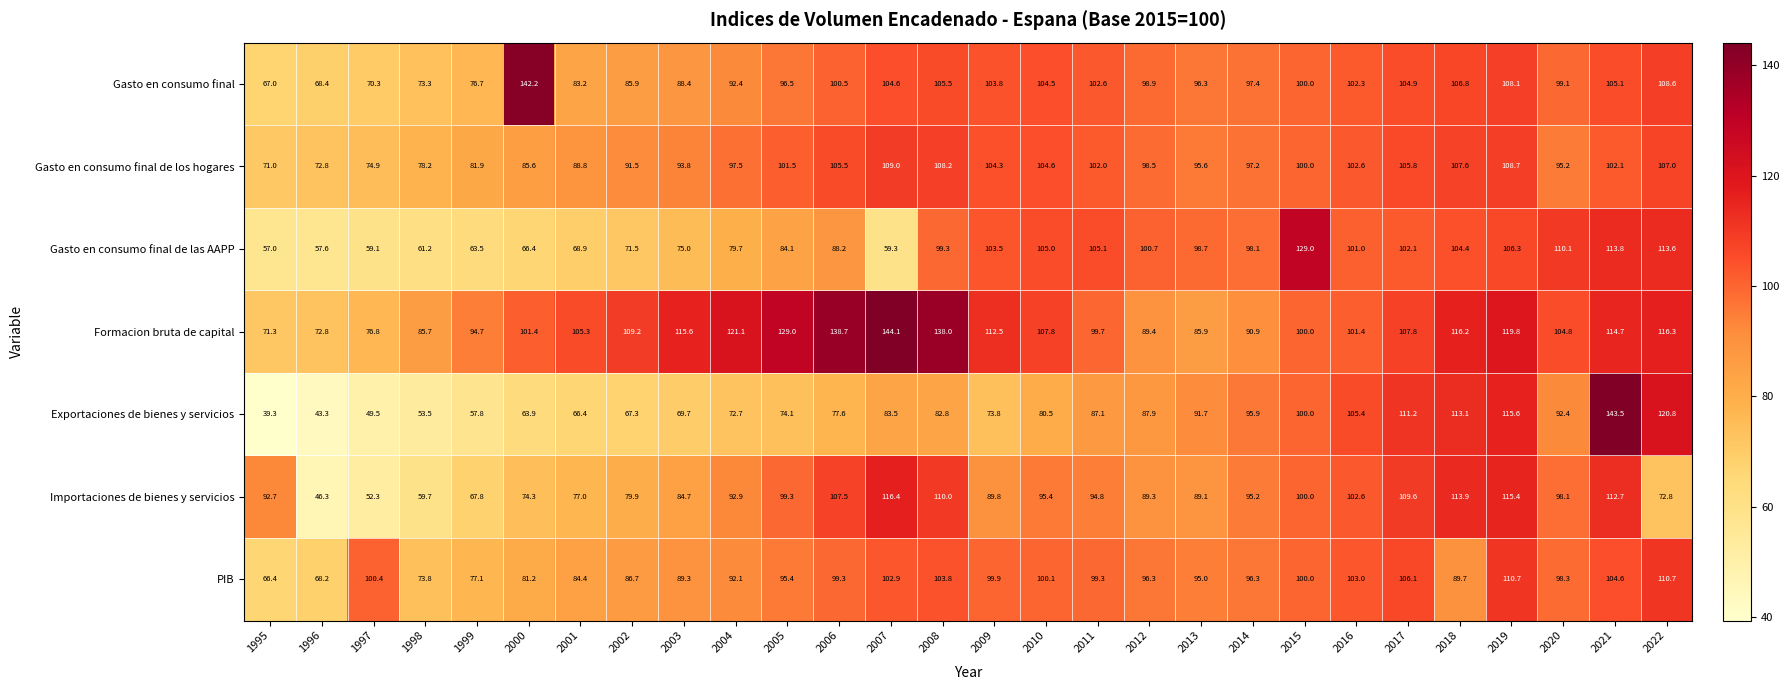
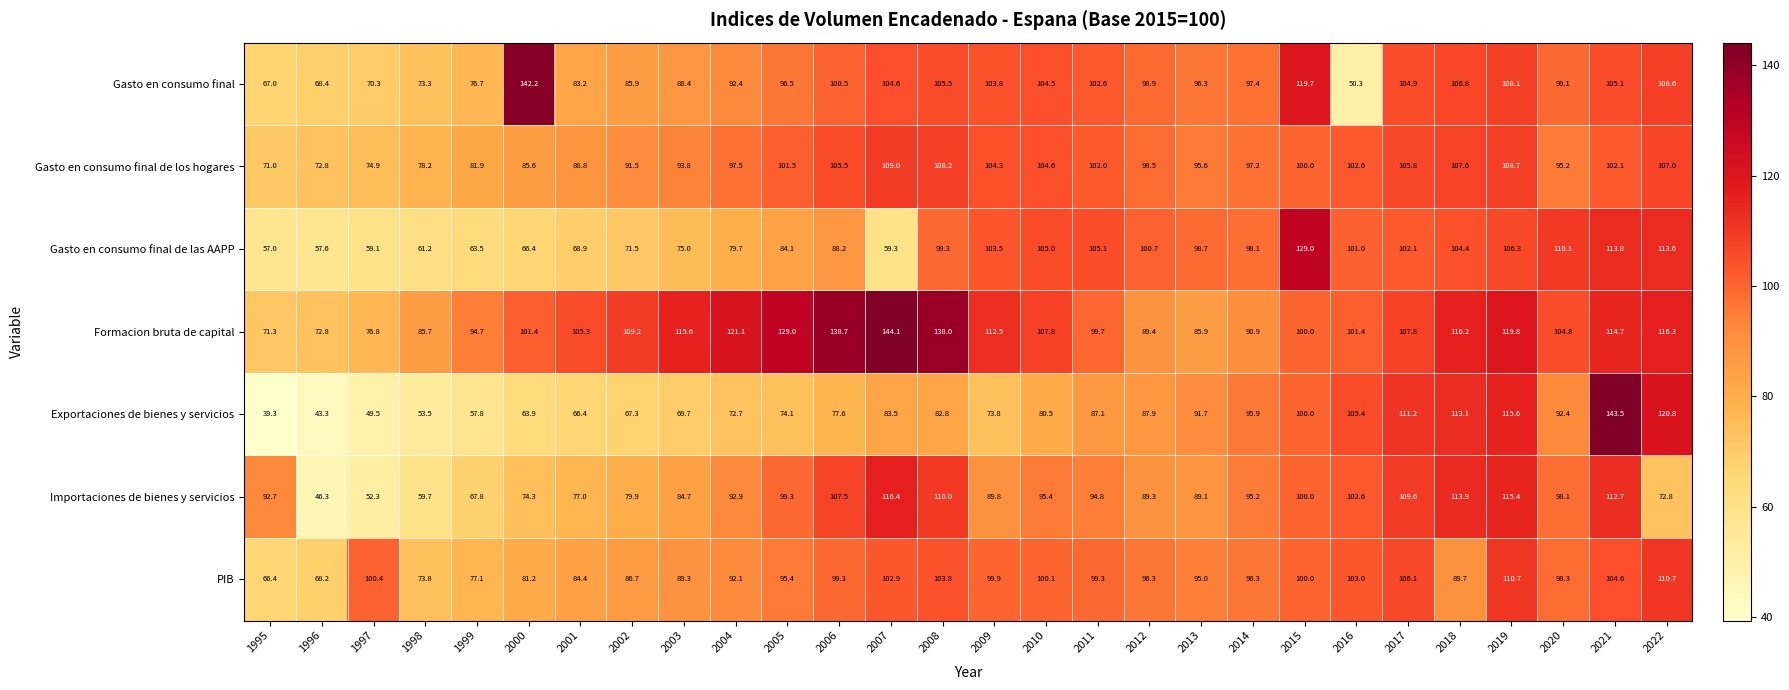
Gasto en consumo final, 2015: 100.0 -> 119.7
Gasto en consumo final, 2016: 102.3 -> 50.3
